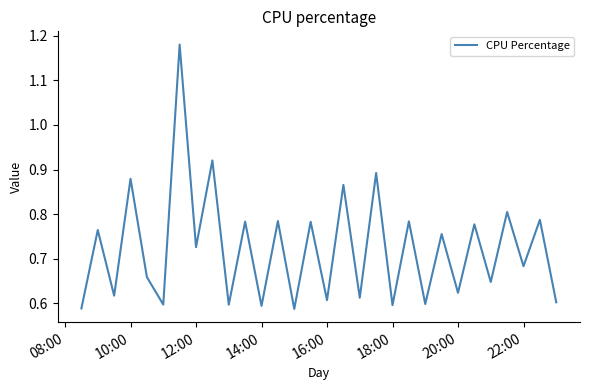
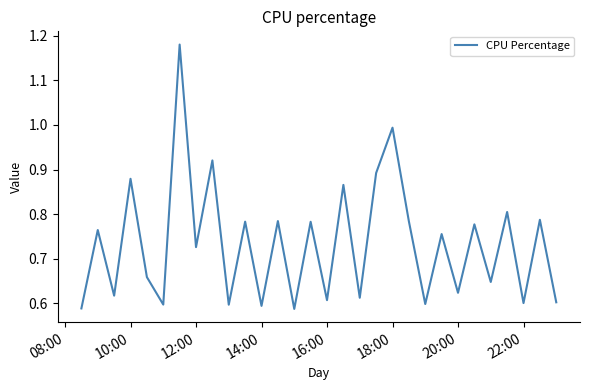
18:00: 0.60 -> 0.99
22:00: 0.68 -> 0.60
